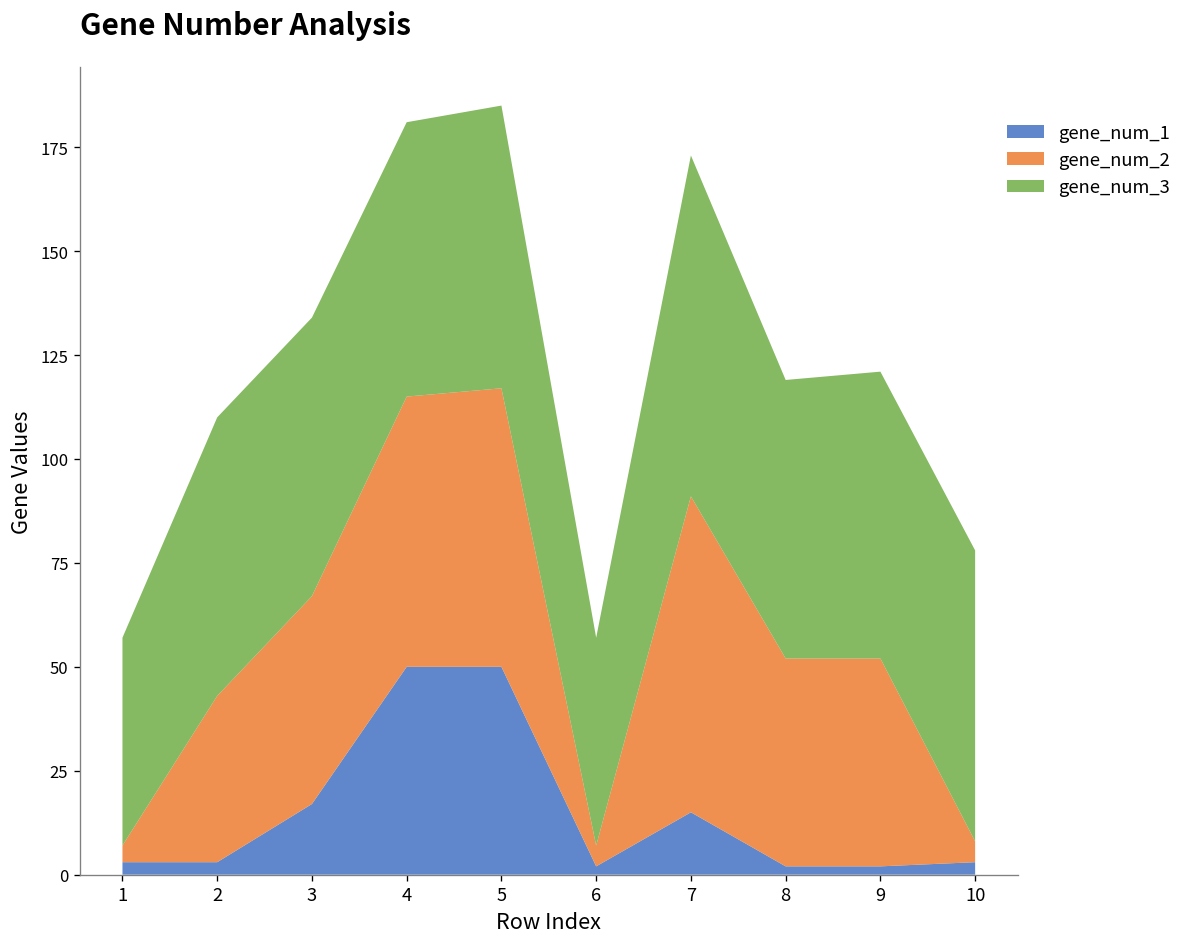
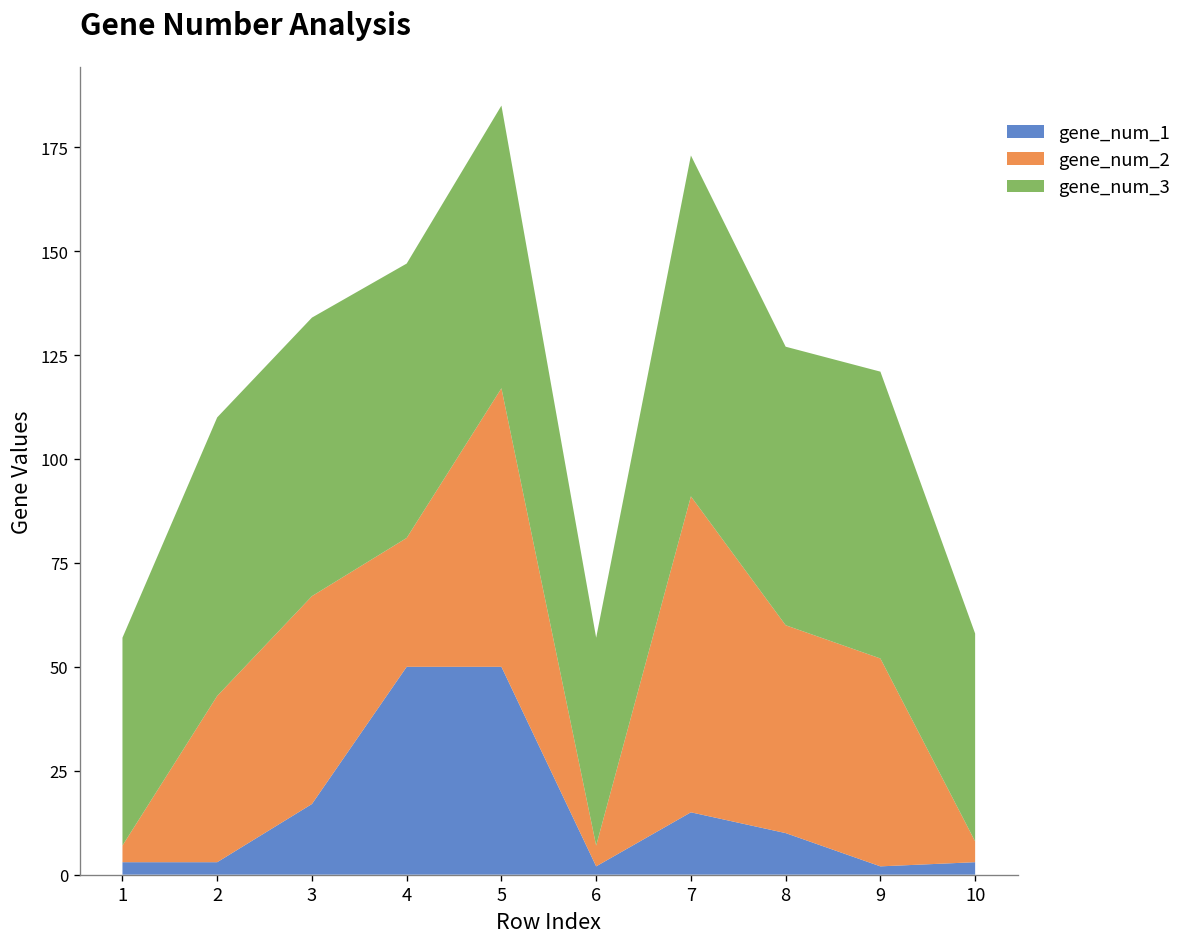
gene_num_2, 4: 65 -> 31
gene_num_1, 8: 2 -> 10
gene_num_3, 10: 70 -> 50
